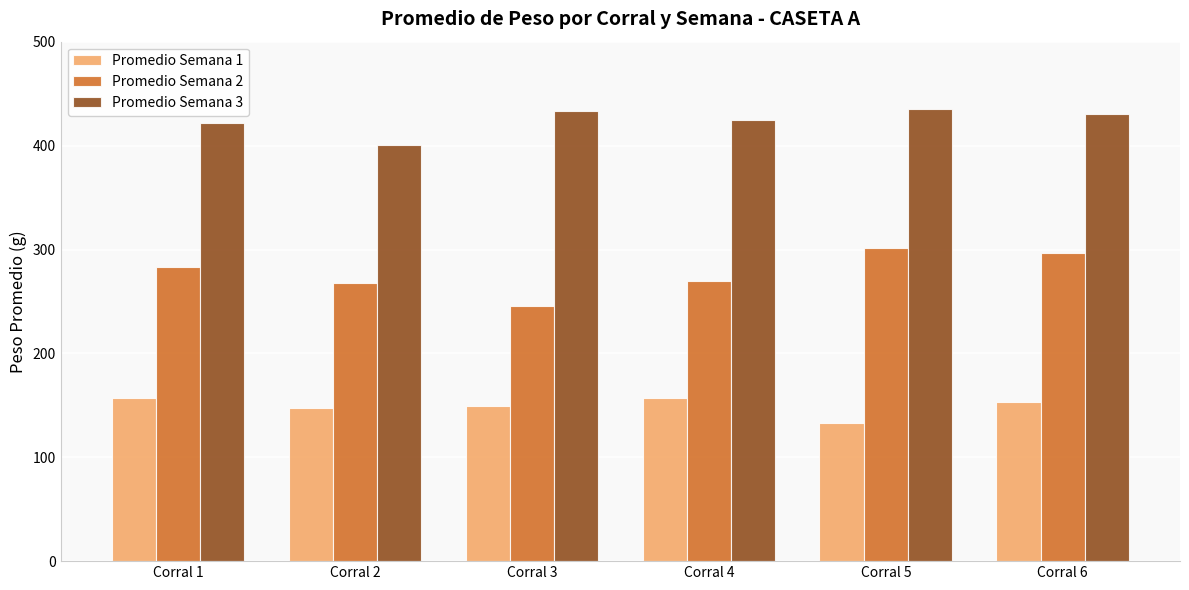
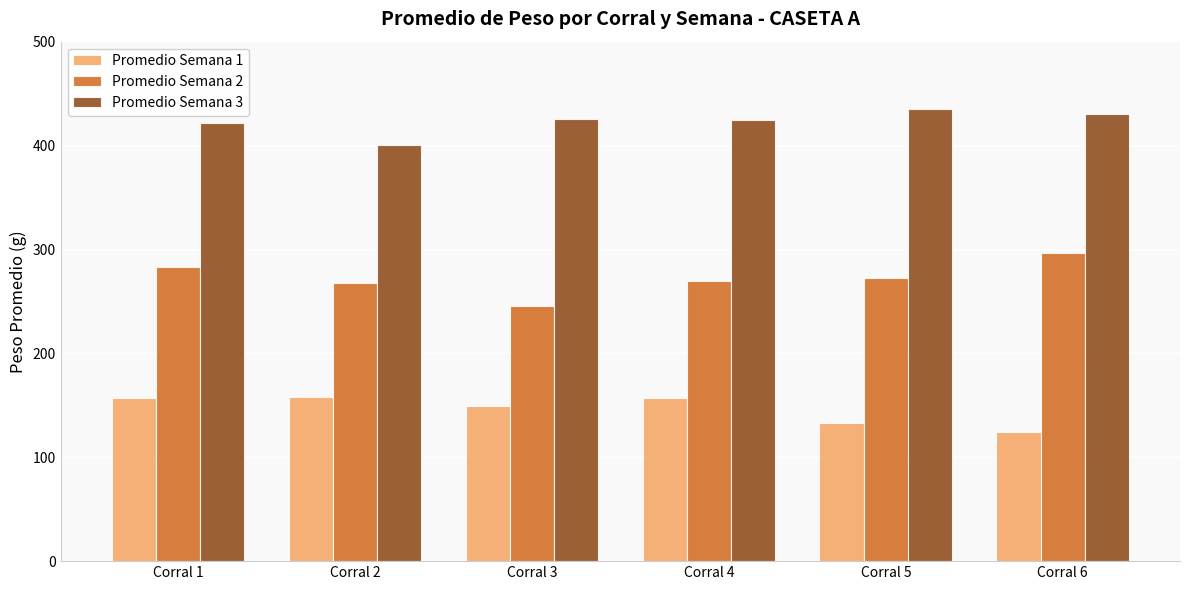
Promedio Semana 1, Corral 2: 147 -> 158
Promedio Semana 3, Corral 3: 434 -> 426
Promedio Semana 2, Corral 5: 301 -> 272
Promedio Semana 1, Corral 6: 154 -> 125
